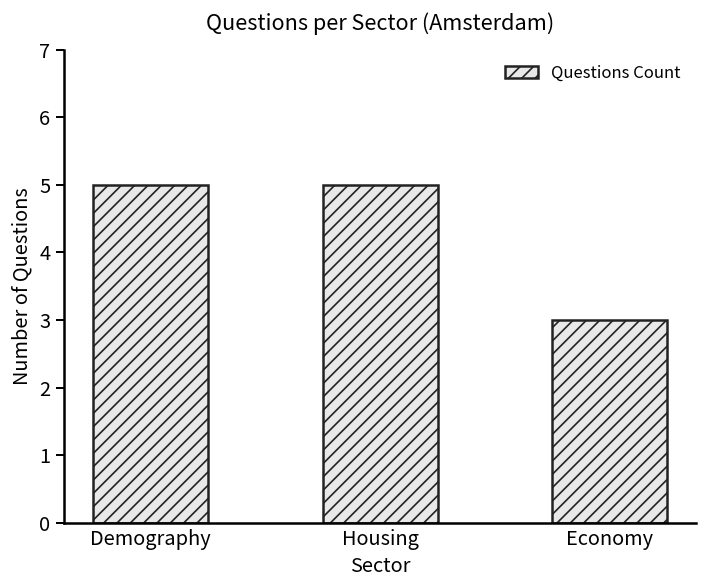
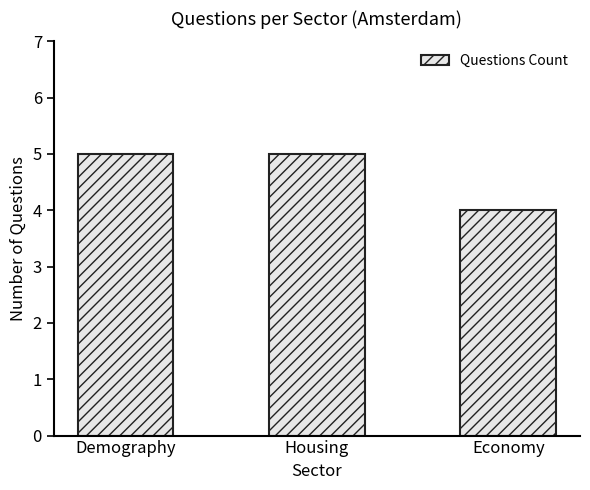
Economy: 3 -> 4
